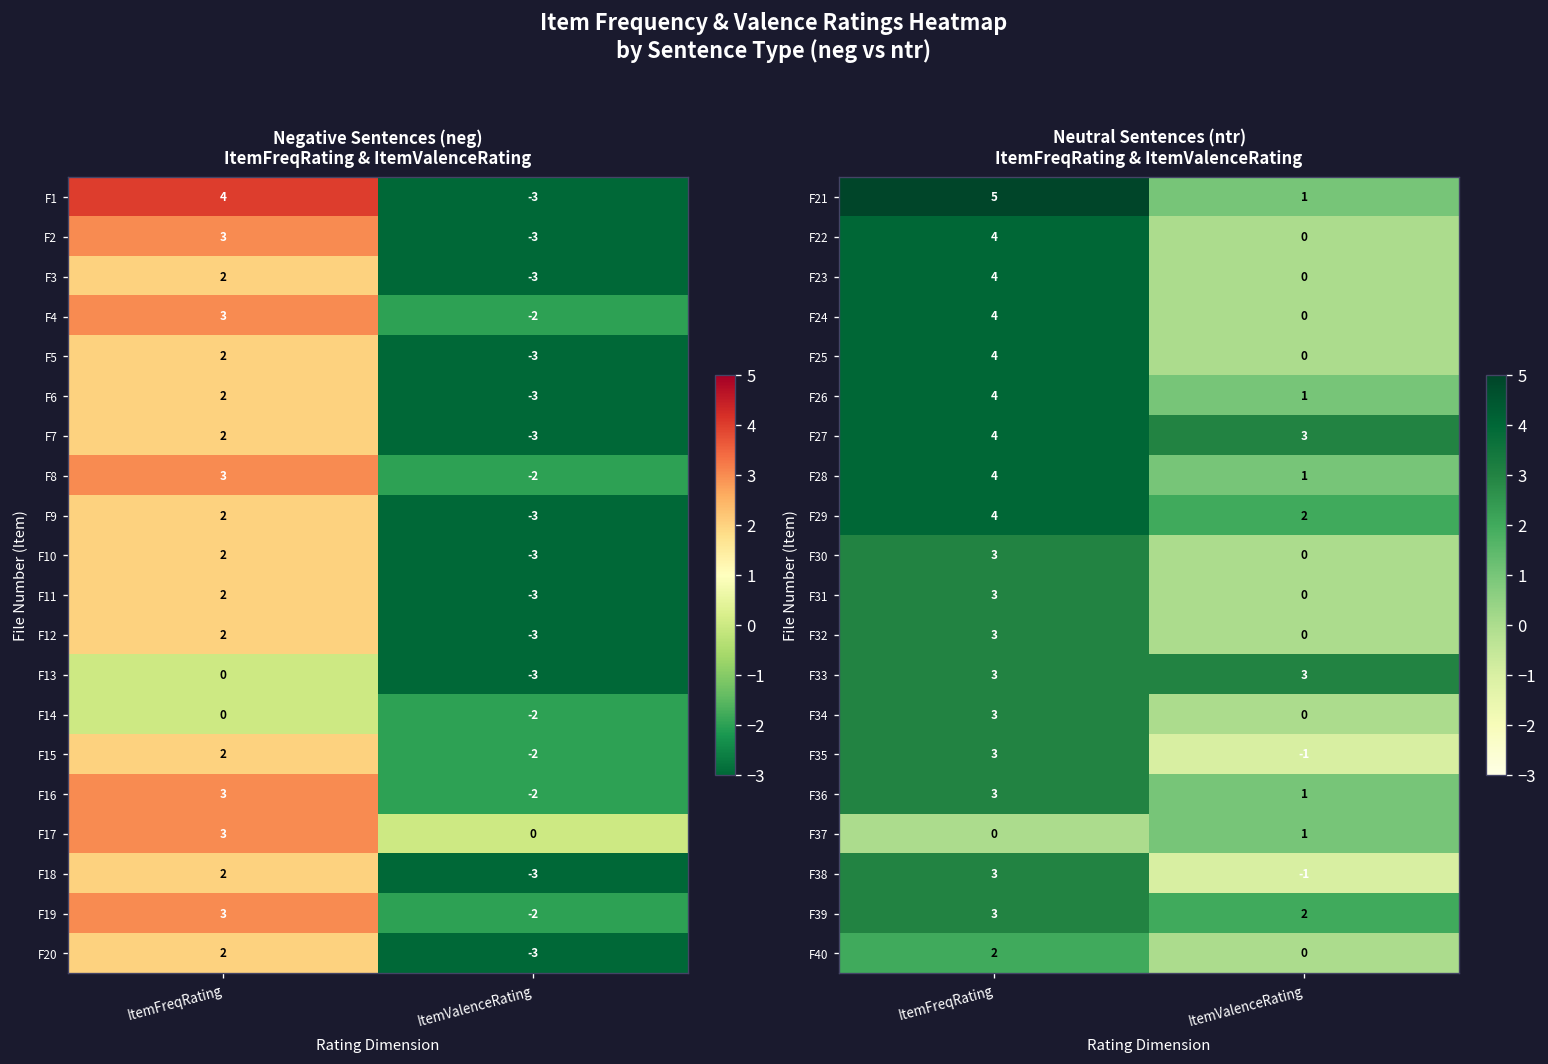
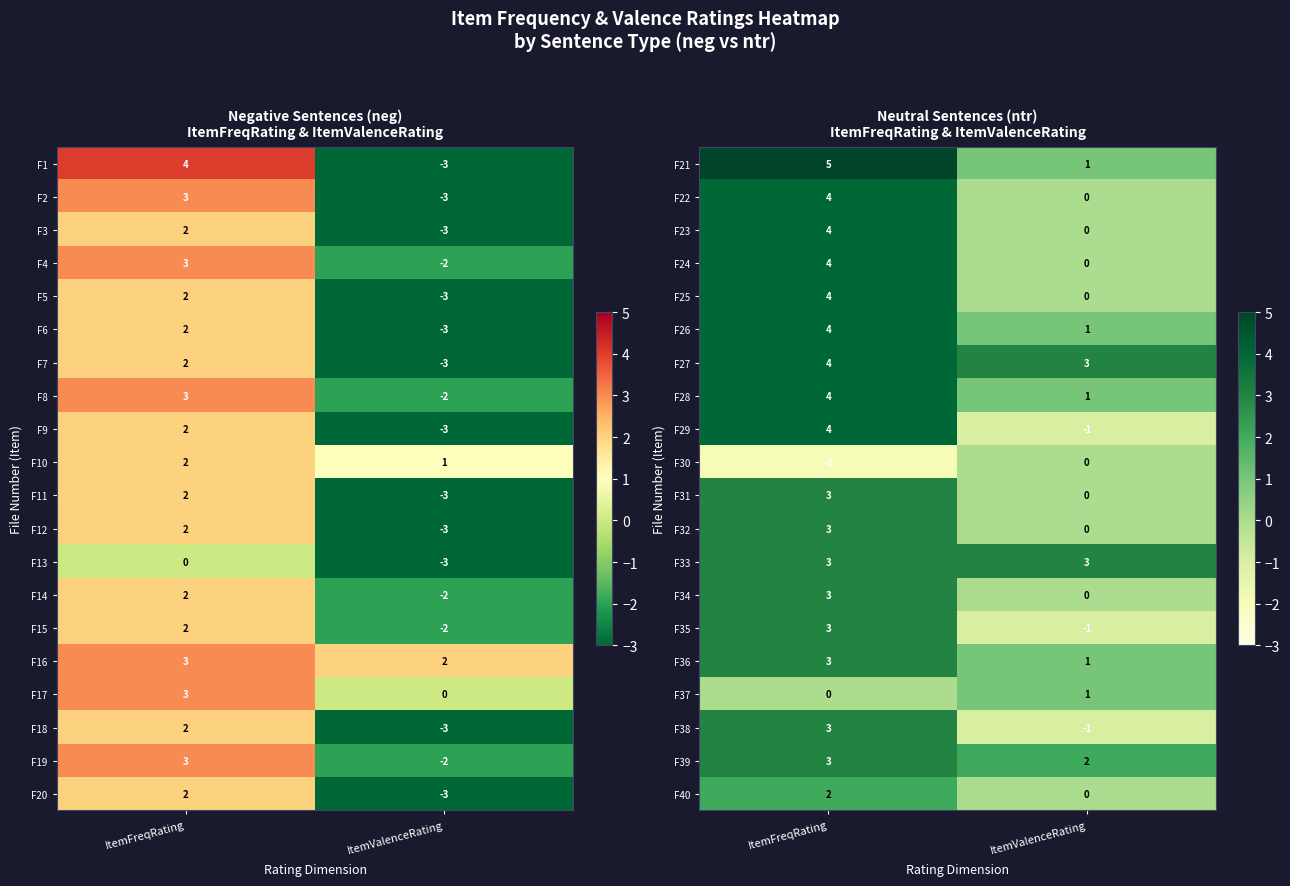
Negative Sentences (neg) ItemFreqRating & ItemValenceRating, F10, ItemValenceRating: -3 -> 1
Negative Sentences (neg) ItemFreqRating & ItemValenceRating, F14, ItemFreqRating: 0 -> 2
Negative Sentences (neg) ItemFreqRating & ItemValenceRating, F16, ItemValenceRating: -2 -> 2
Neutral Sentences (ntr) ItemFreqRating & ItemValenceRating, F29, ItemValenceRating: 2 -> -1
Neutral Sentences (ntr) ItemFreqRating & ItemValenceRating, F30, ItemFreqRating: 3 -> -2
